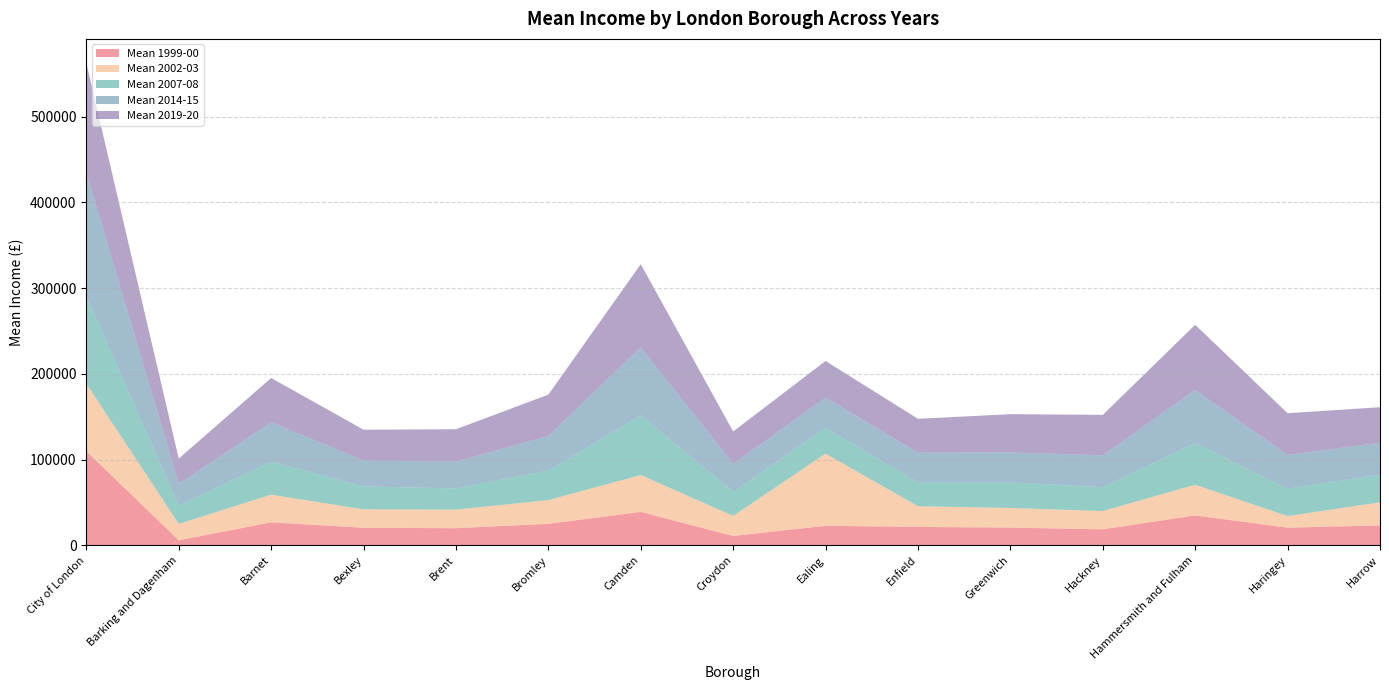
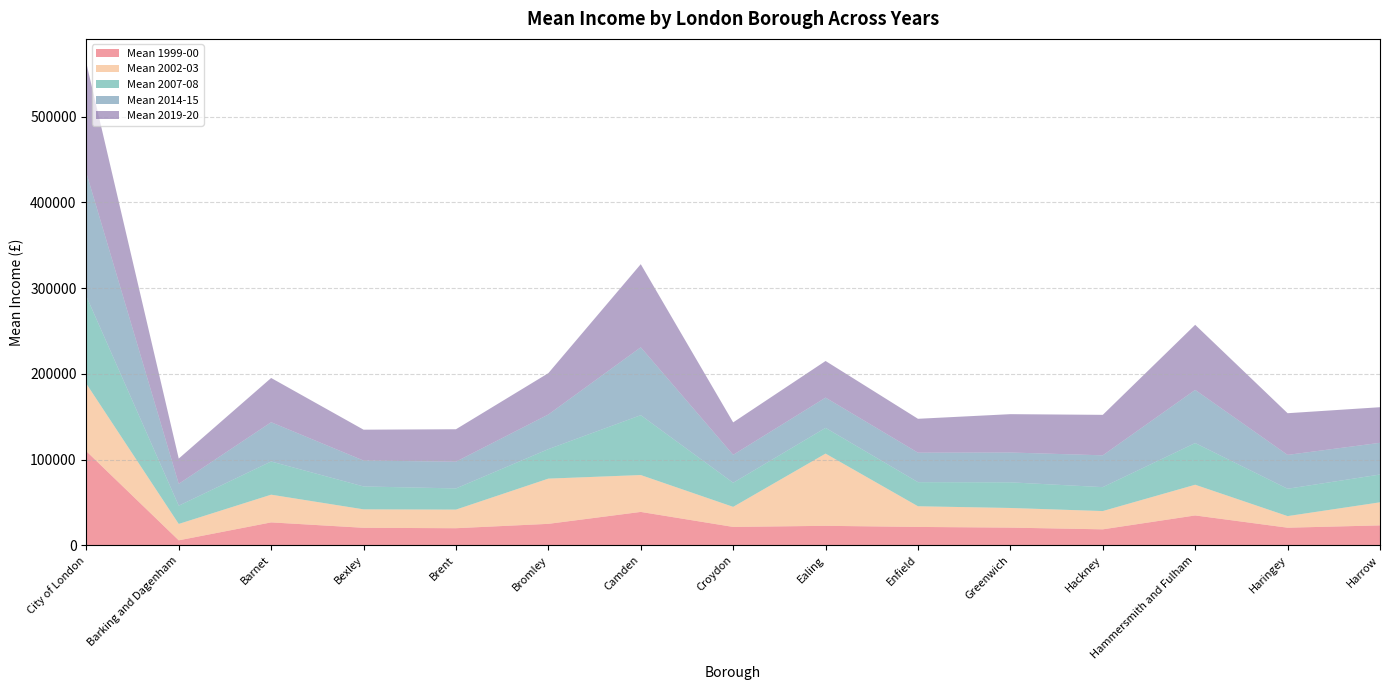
Mean 2002-03, Bromley: 30000 -> 50000
Mean 1999-00, Croydon: 10000 -> 20000
